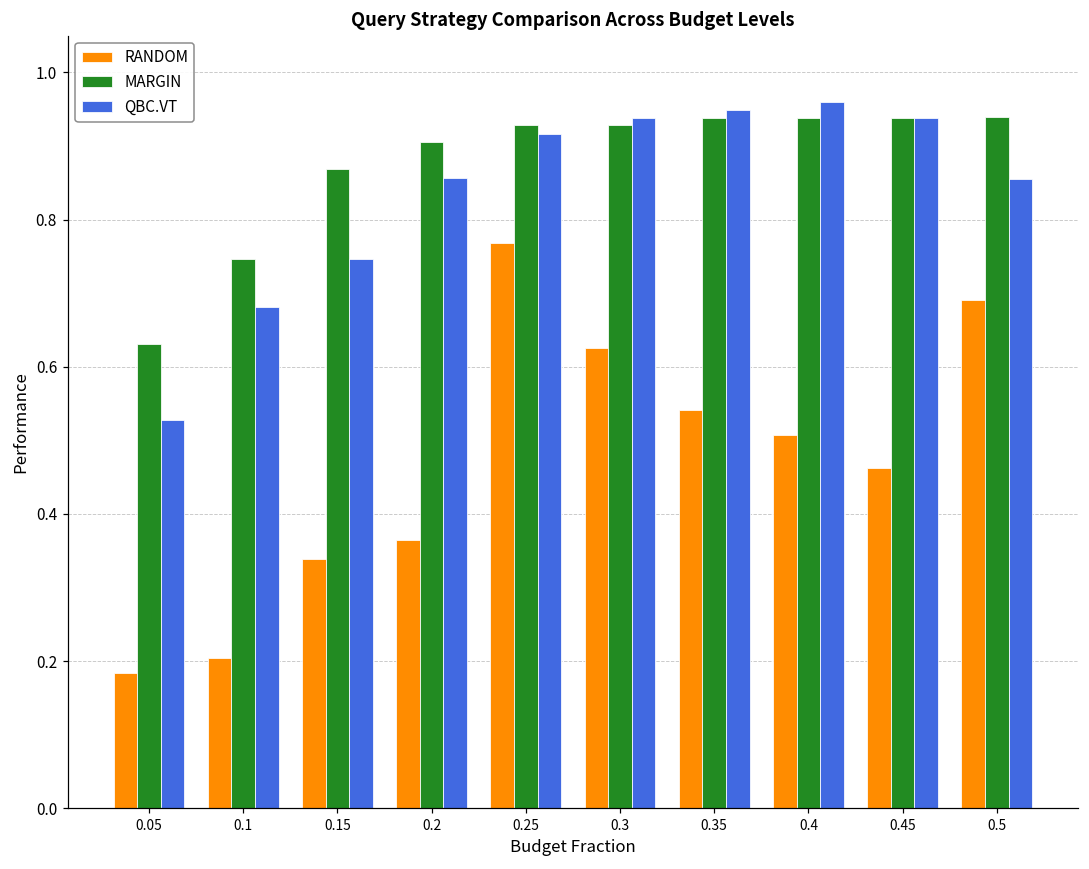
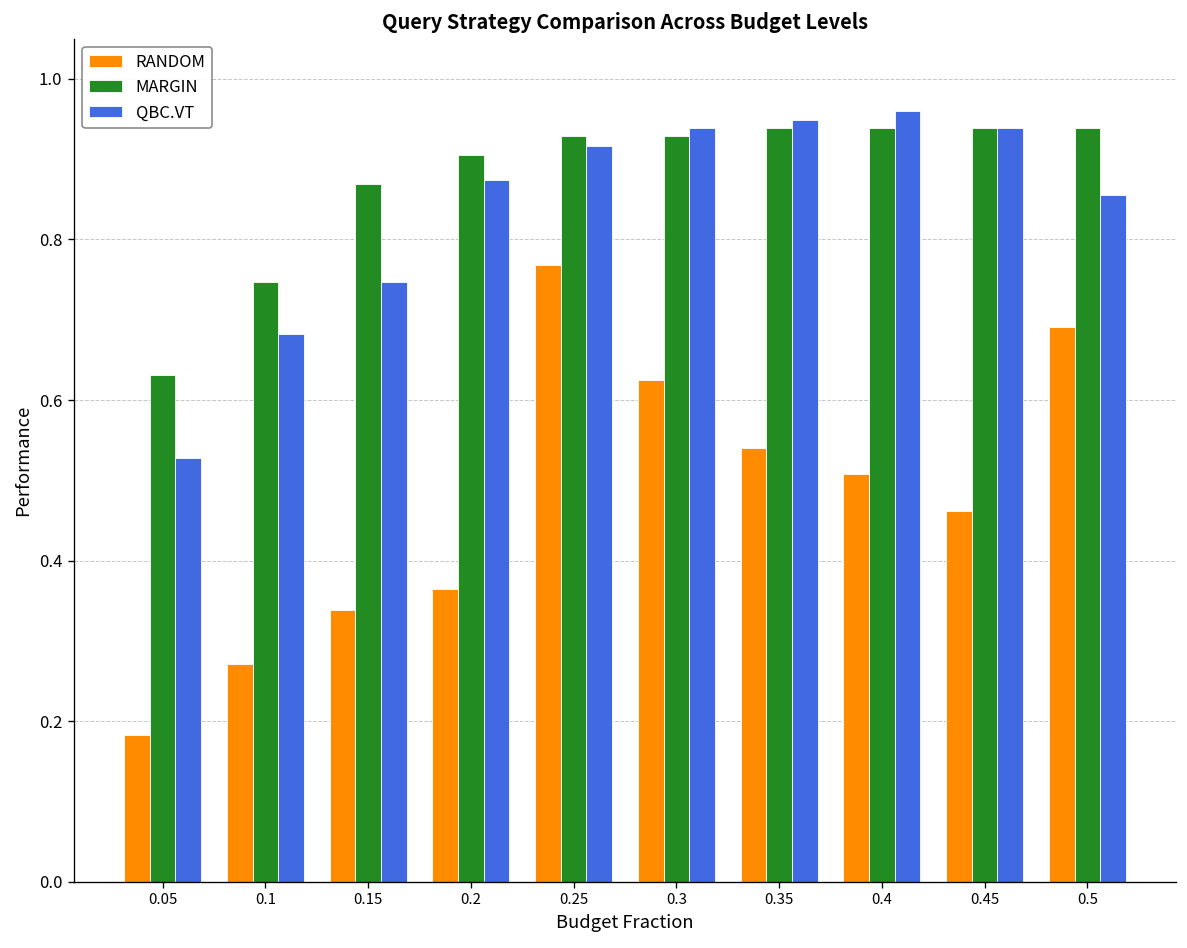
RANDOM, 0.1: 0.20 -> 0.27
QBC.VT, 0.2: 0.86 -> 0.87
